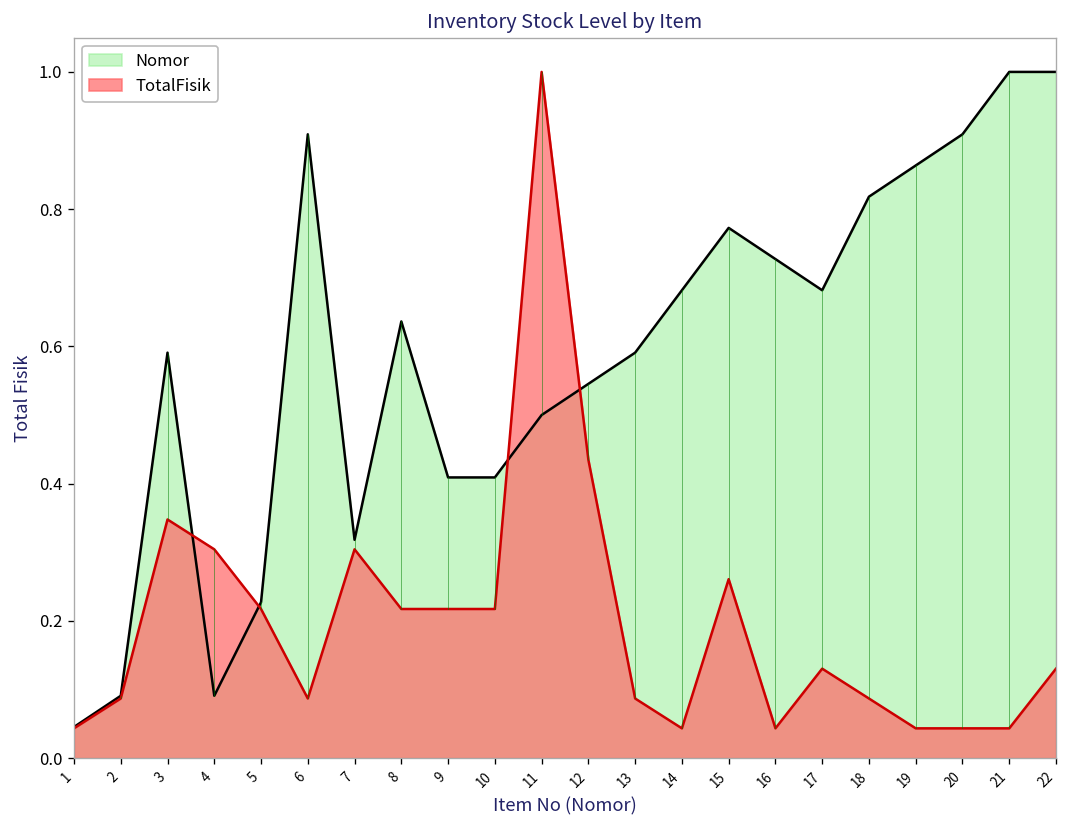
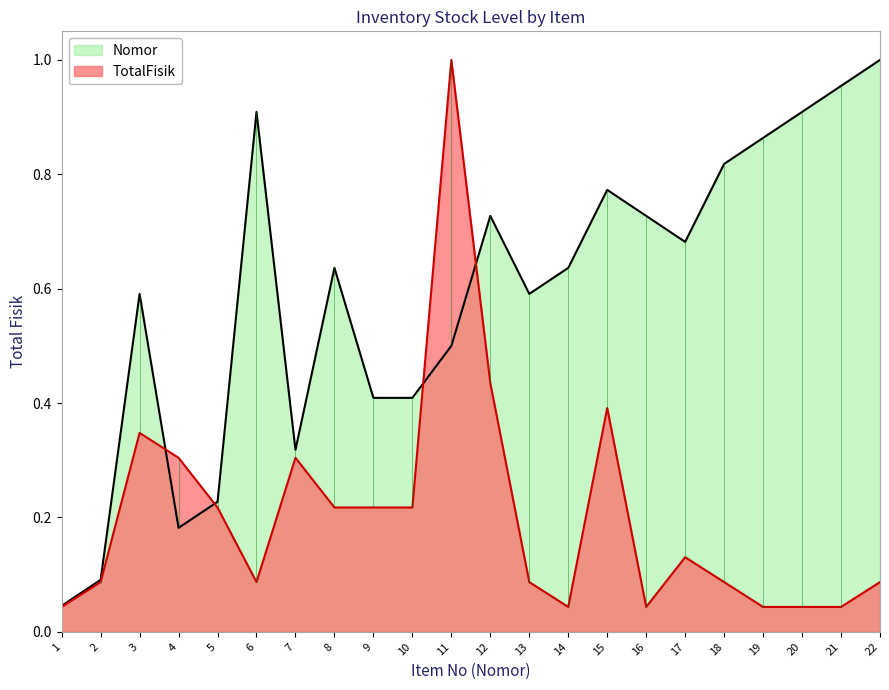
Nomor, 4: 0.09 -> 0.18
Nomor, 12: 0.55 -> 0.73
Nomor, 14: 0.68 -> 0.64
TotalFisik, 15: 0.26 -> 0.39
Nomor, 21: 1.00 -> 0.95
TotalFisik, 22: 0.13 -> 0.09
